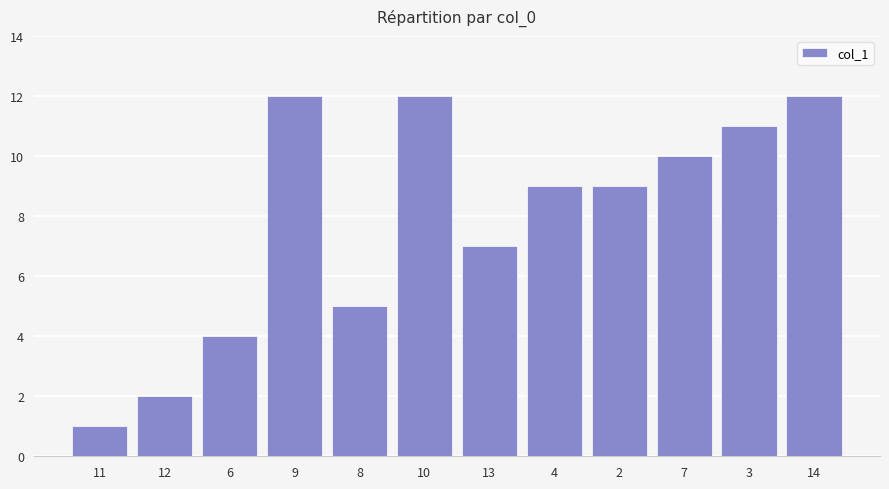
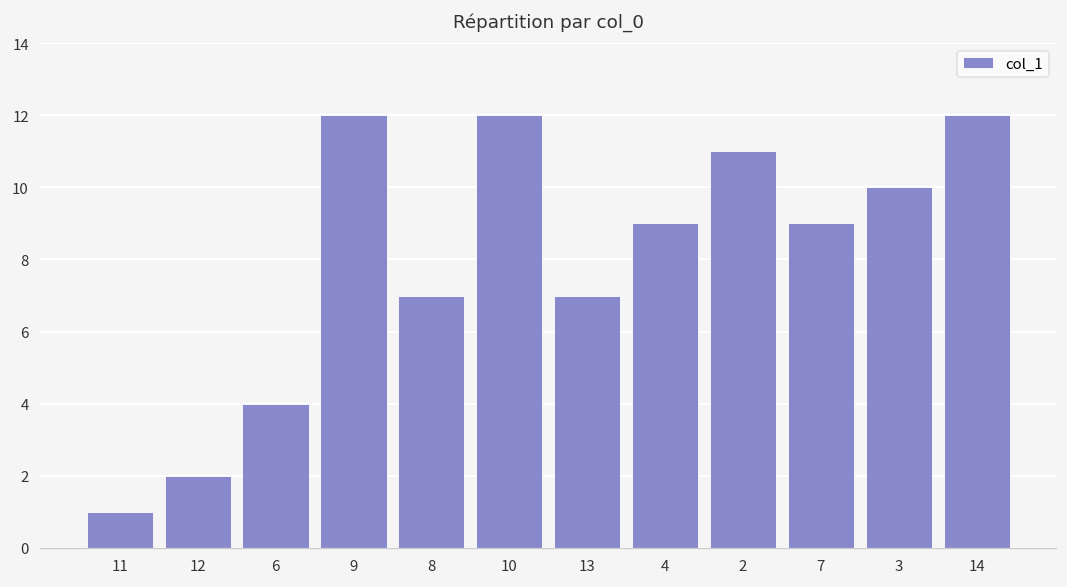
8: 5 -> 7
2: 9 -> 11
7: 10 -> 9
3: 11 -> 10
